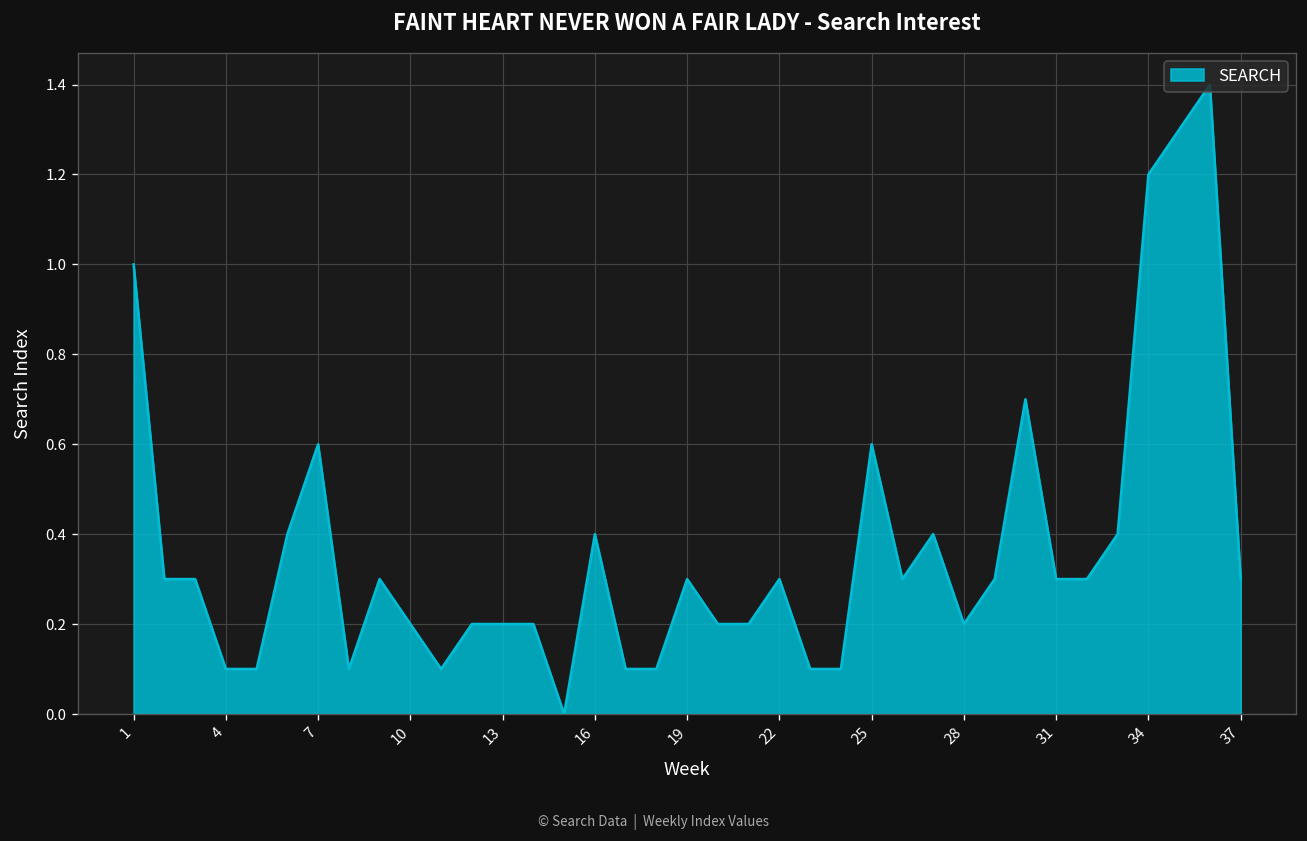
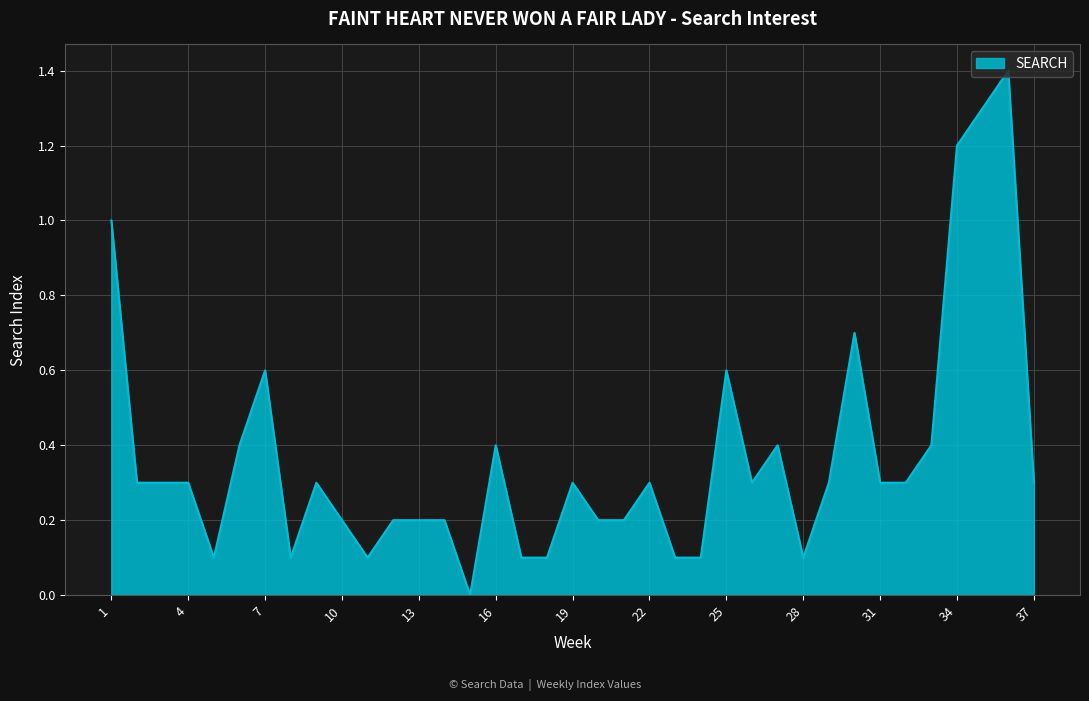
4: 0.1 -> 0.3
28: 0.2 -> 0.1
